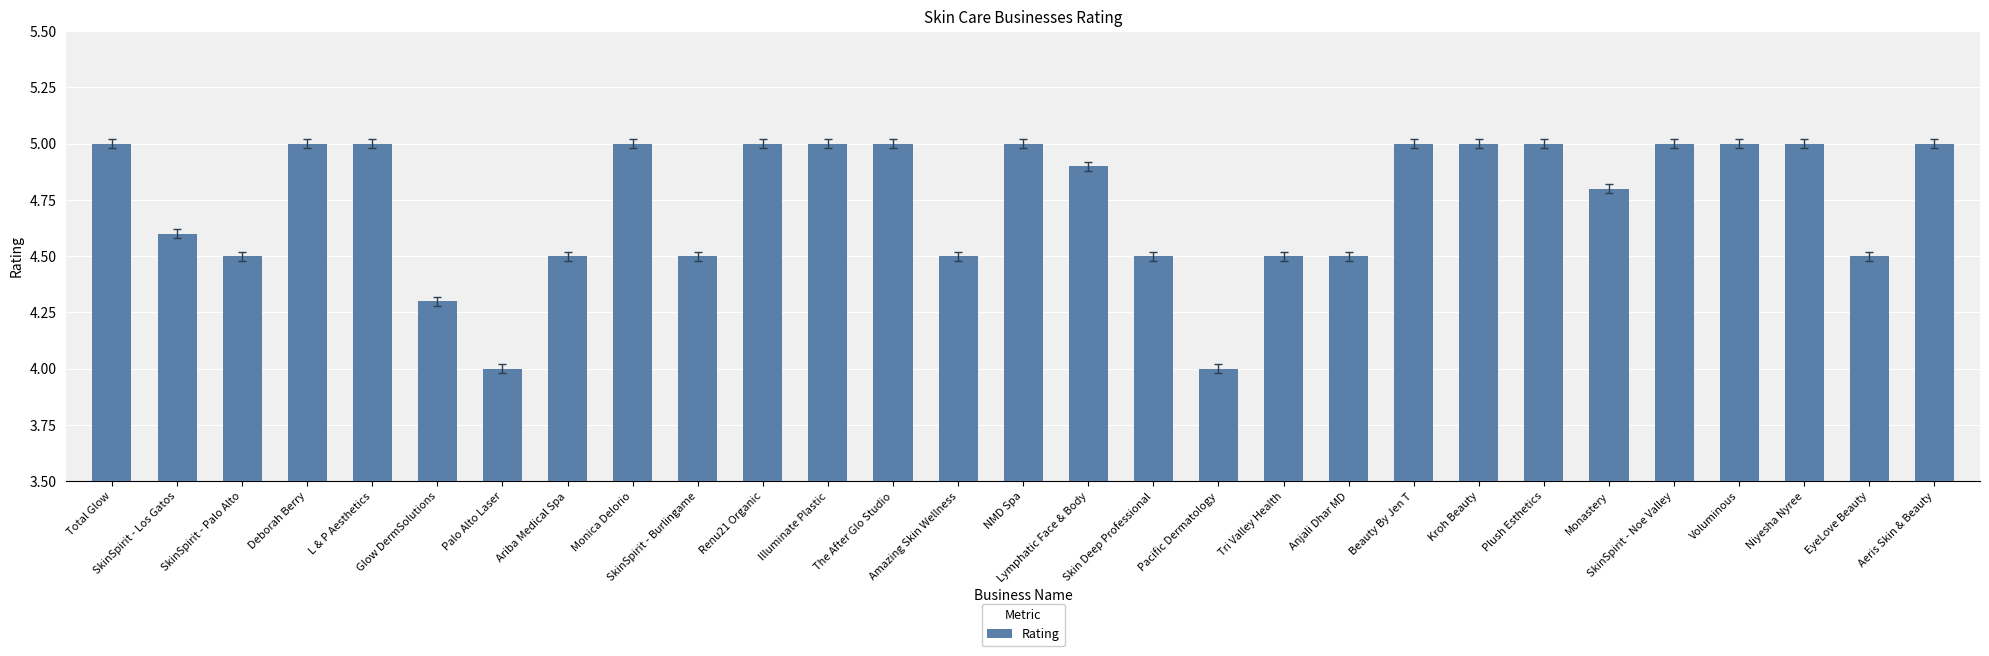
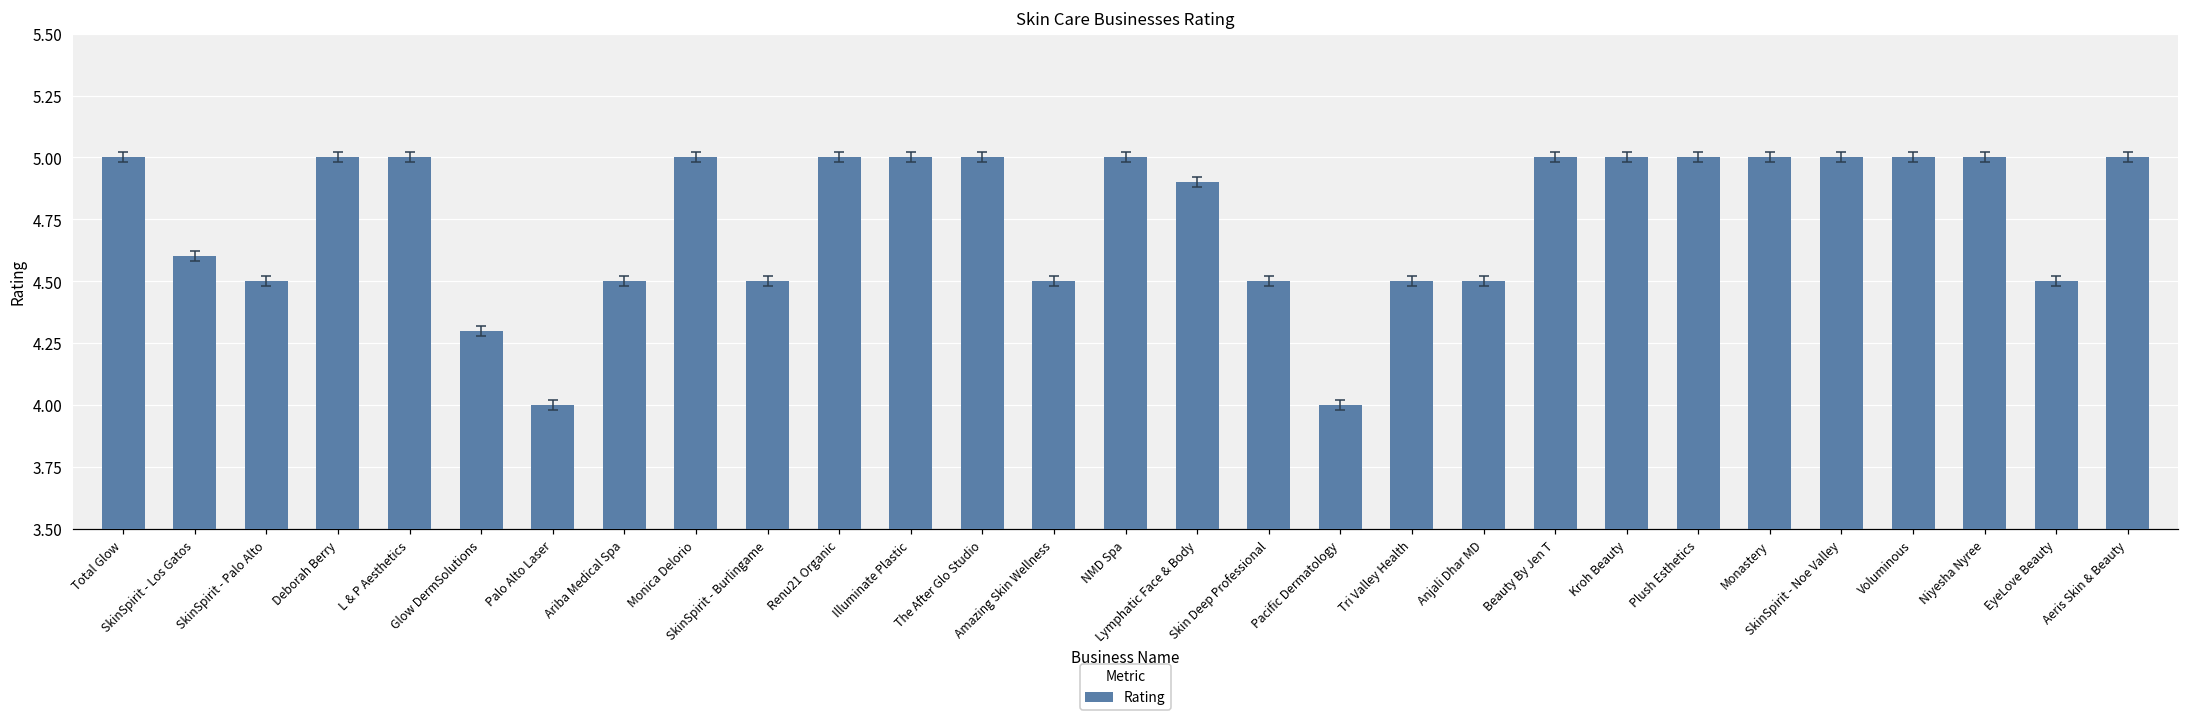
Rating, Monastery: 4.8 -> 5.0
